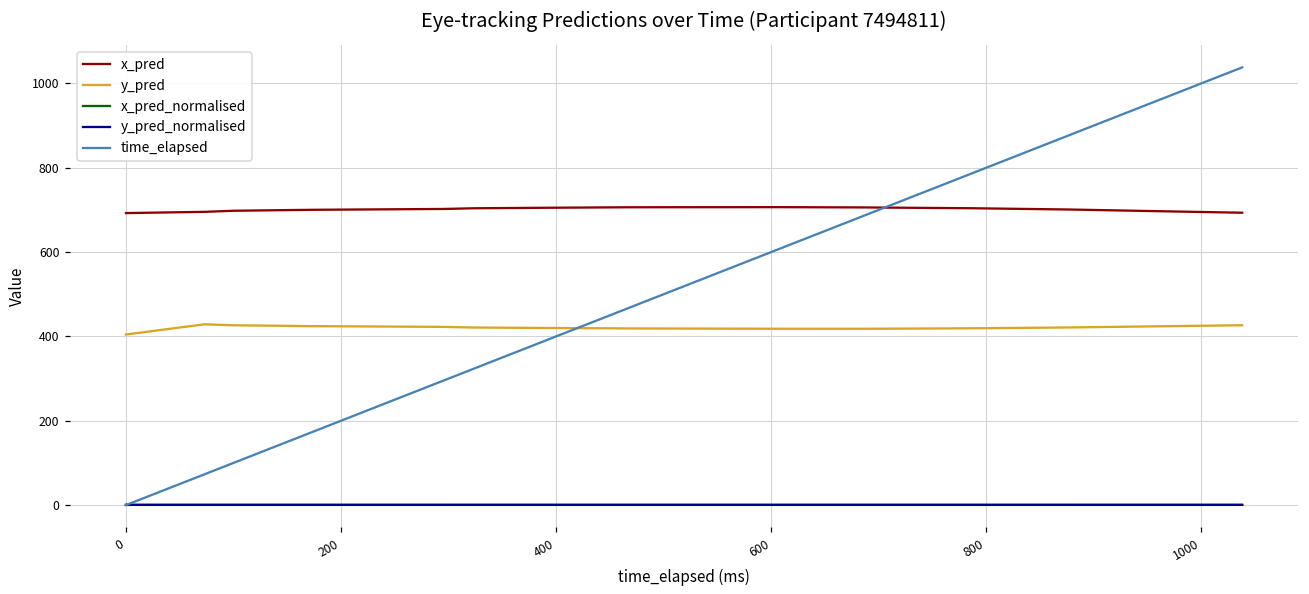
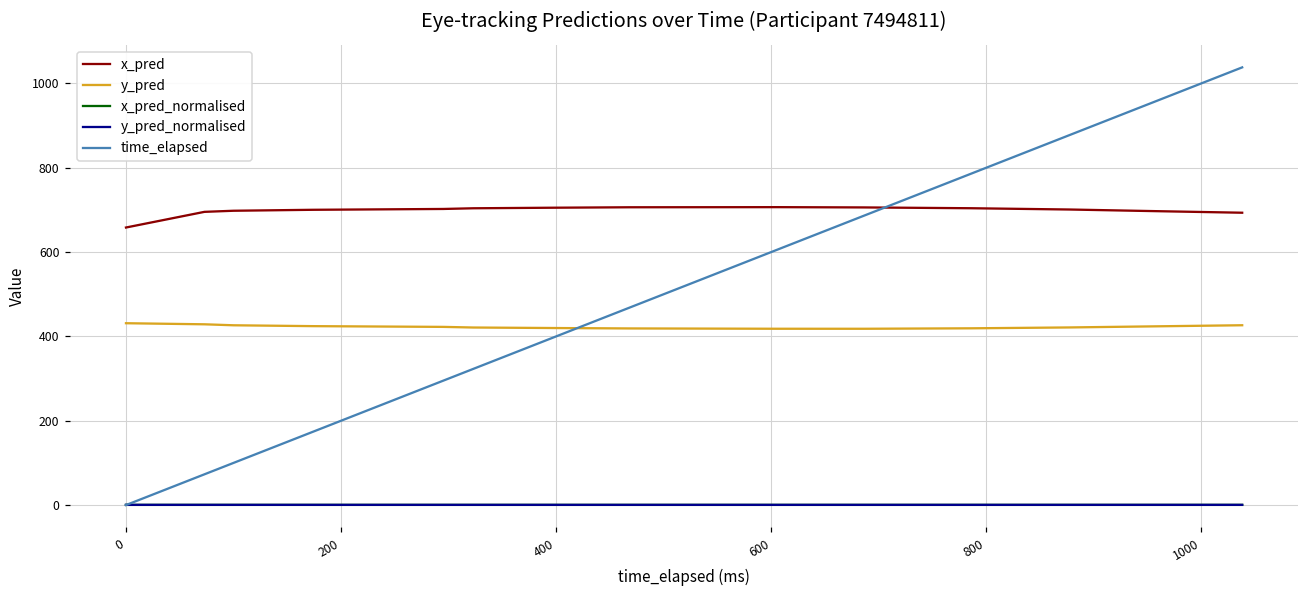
x_pred, 0: 690 -> 660
y_pred, 0: 400 -> 430
